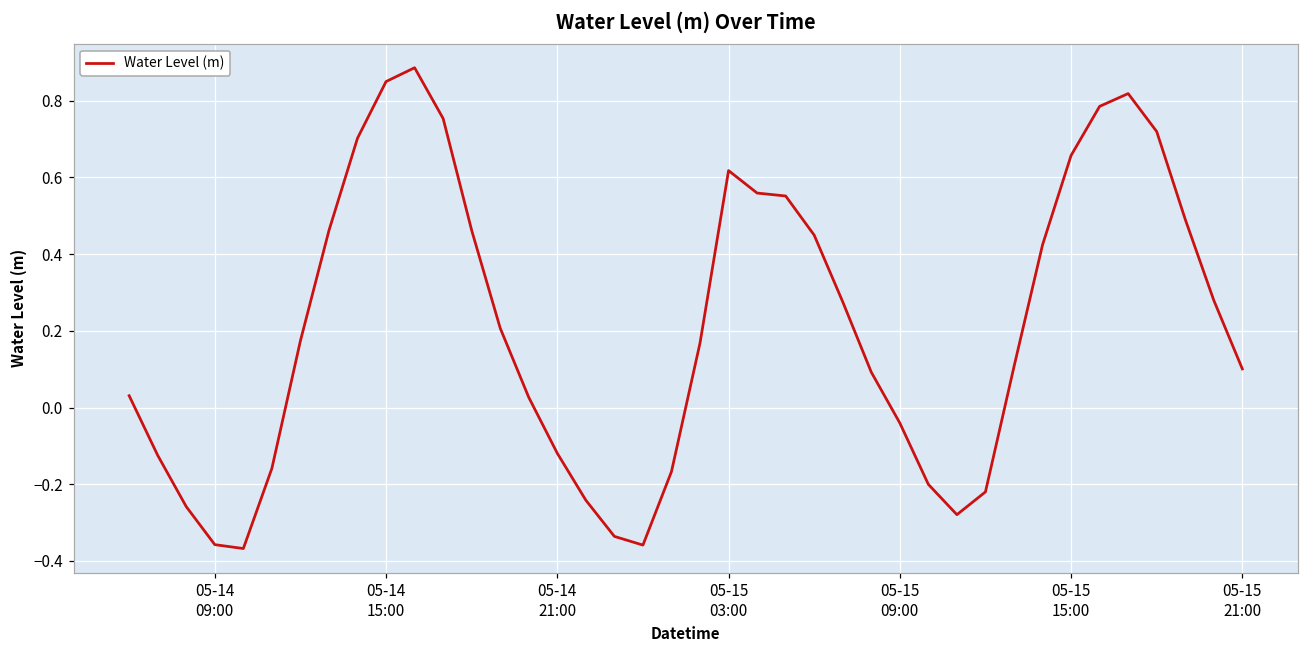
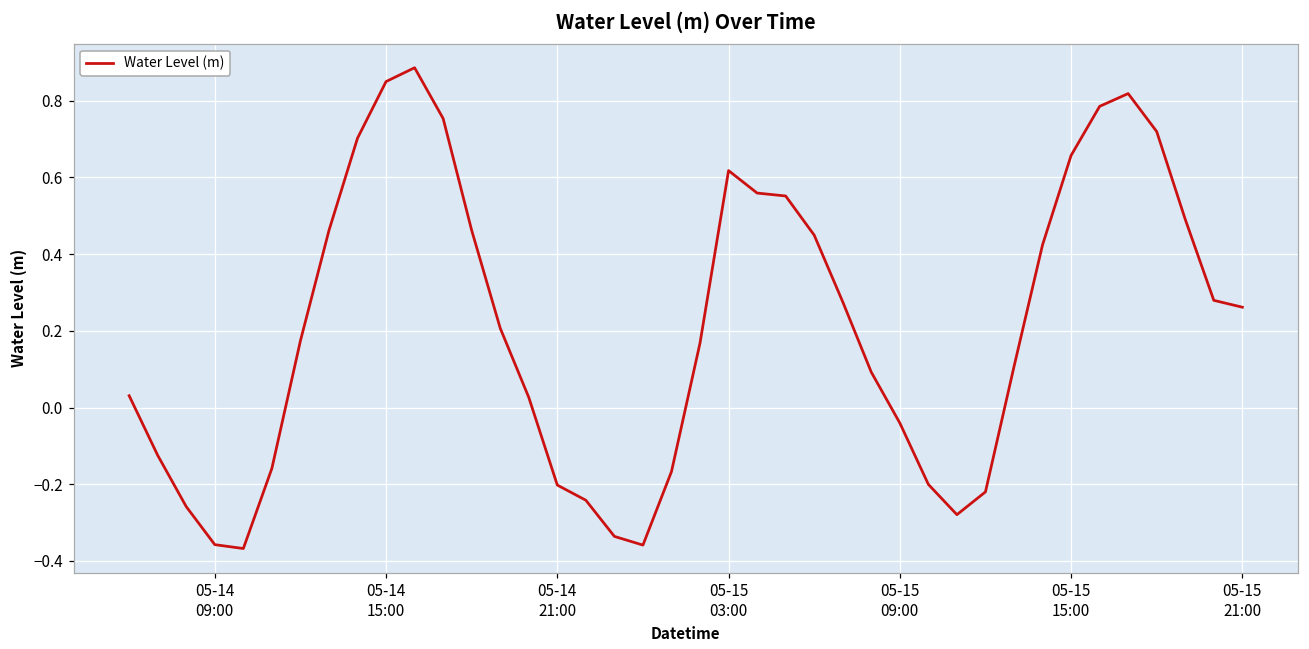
05-14 21:00: -0.12 -> -0.20
05-15 21:00: 0.10 -> 0.26
